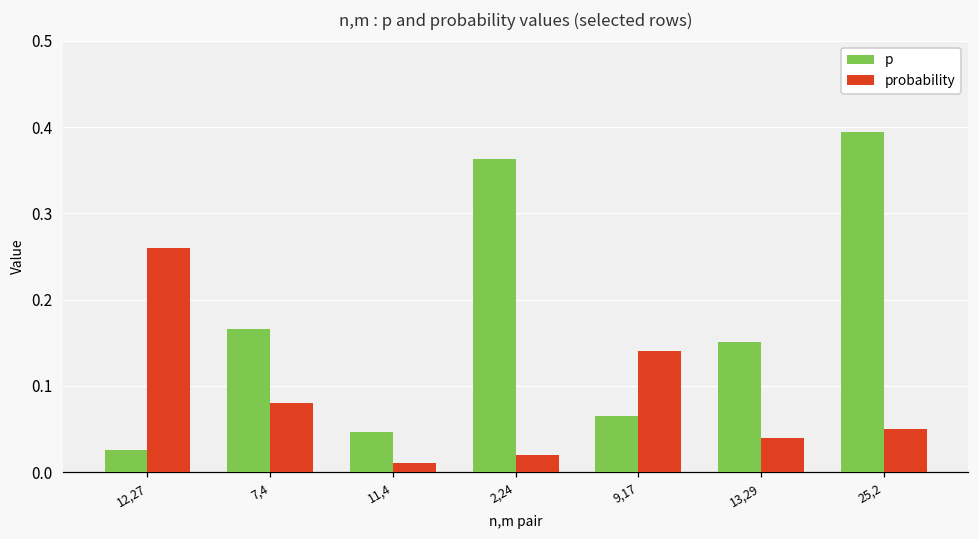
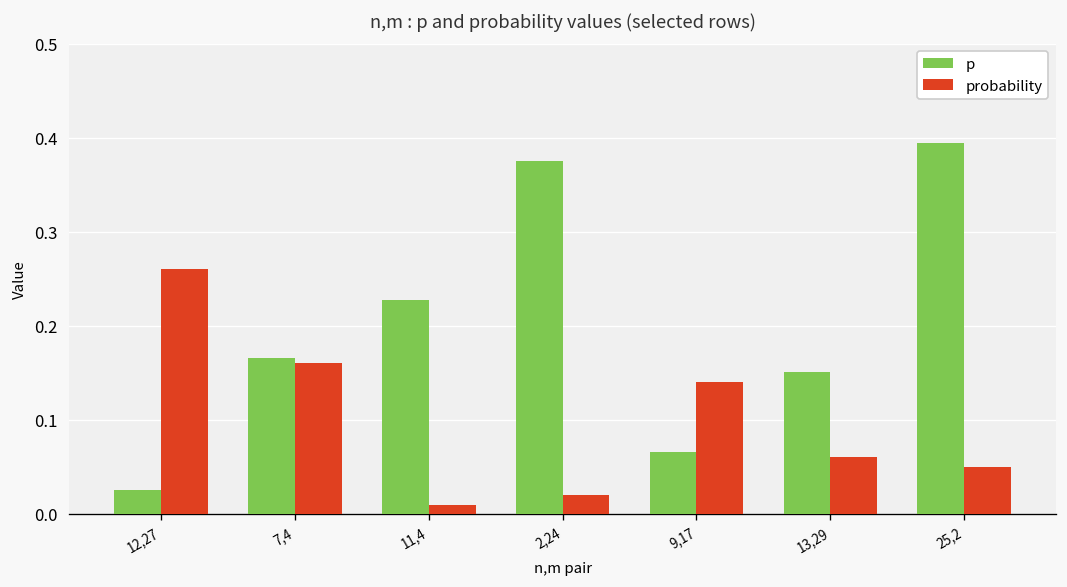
probability, 7,4: 0.08 -> 0.16
p, 11,4: 0.05 -> 0.23
p, 2,24: 0.36 -> 0.38
probability, 13,29: 0.04 -> 0.06
